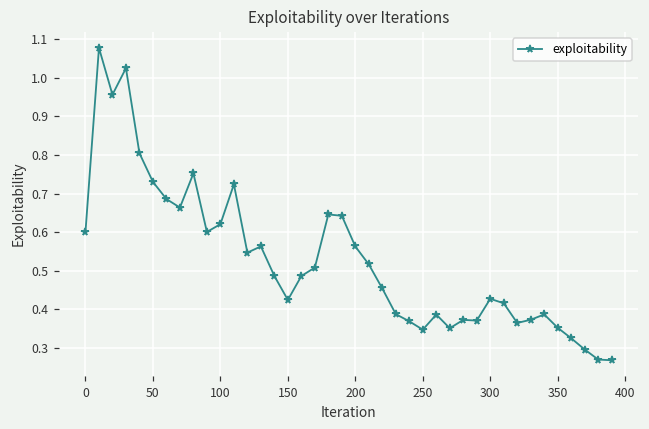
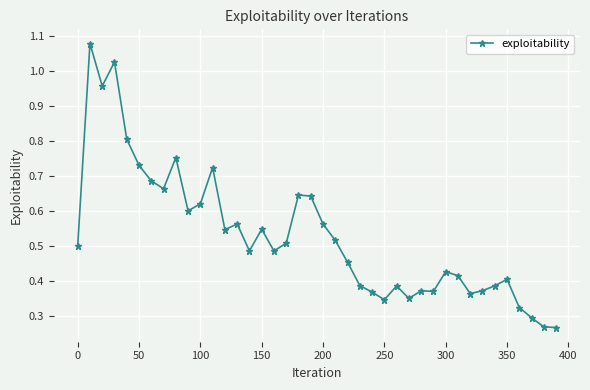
0: 0.6 -> 0.5
150: 0.42 -> 0.55
350: 0.35 -> 0.40
